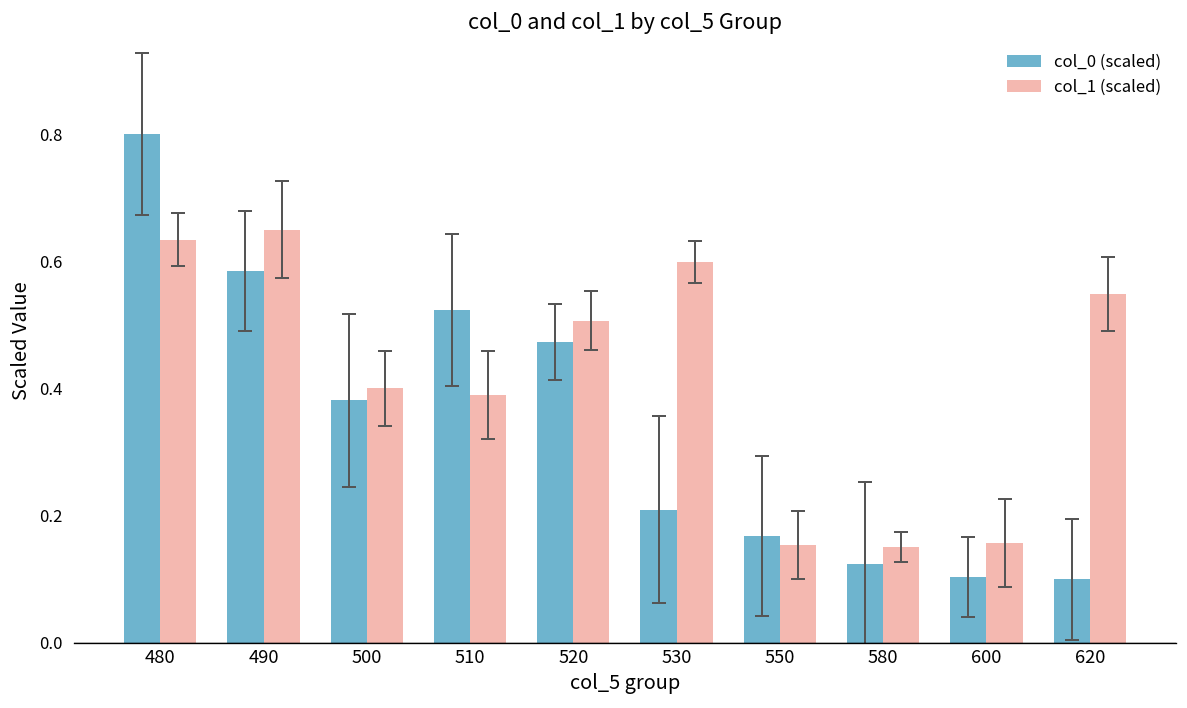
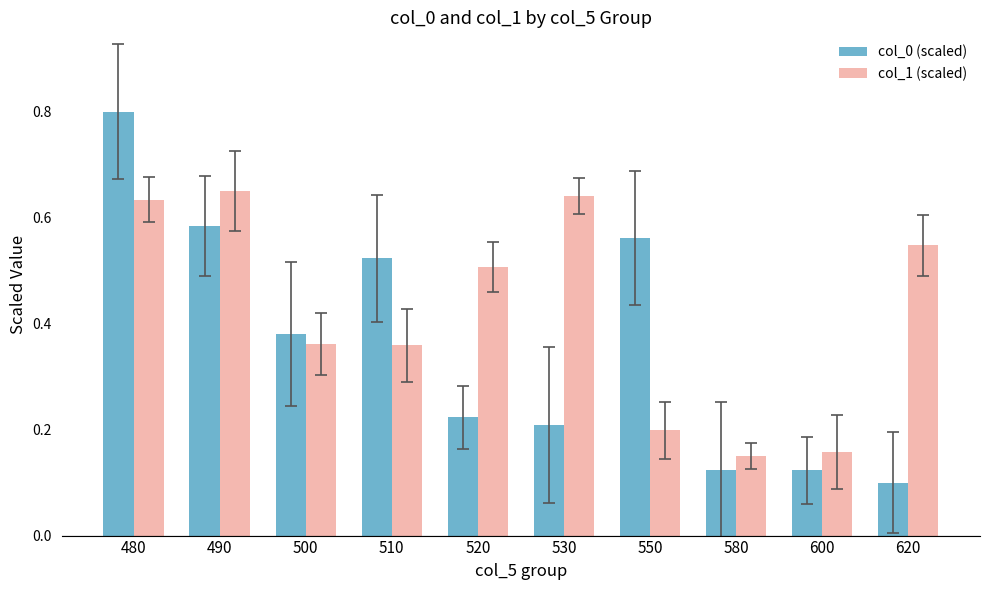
col_1 (scaled), 500: 0.40 -> 0.36
col_1 (scaled), 510: 0.39 -> 0.36
col_0 (scaled), 520: 0.47 -> 0.22
col_1 (scaled), 530: 0.60 -> 0.64
col_0 (scaled), 550: 0.17 -> 0.56
col_1 (scaled), 550: 0.15 -> 0.20
col_0 (scaled), 600: 0.10 -> 0.12
